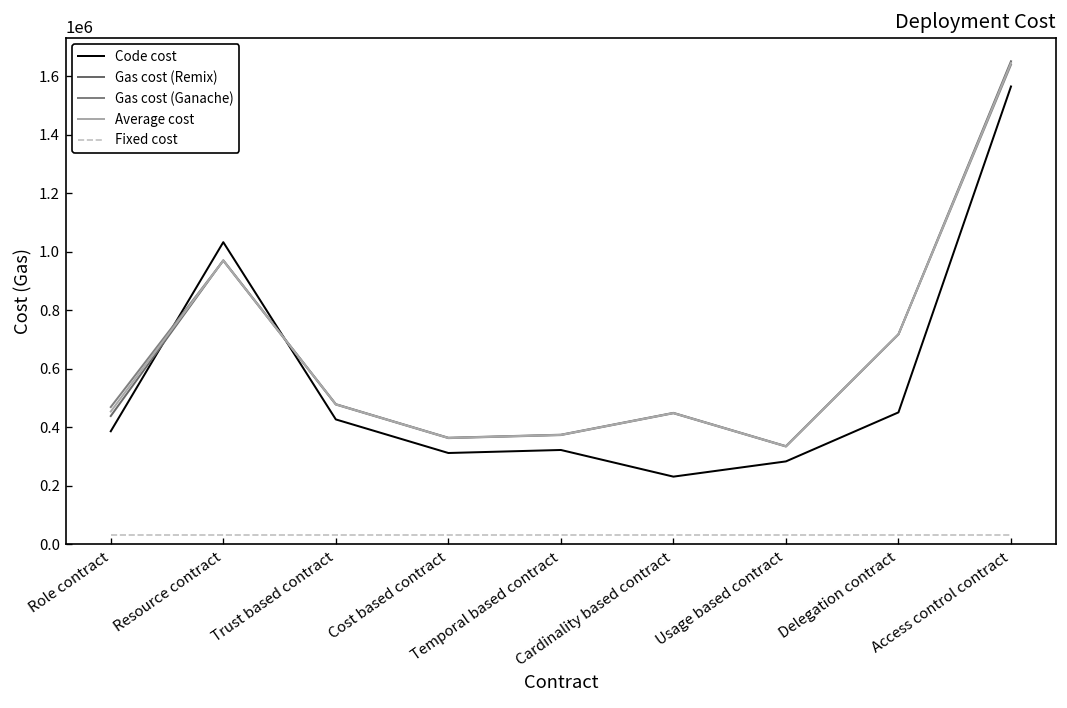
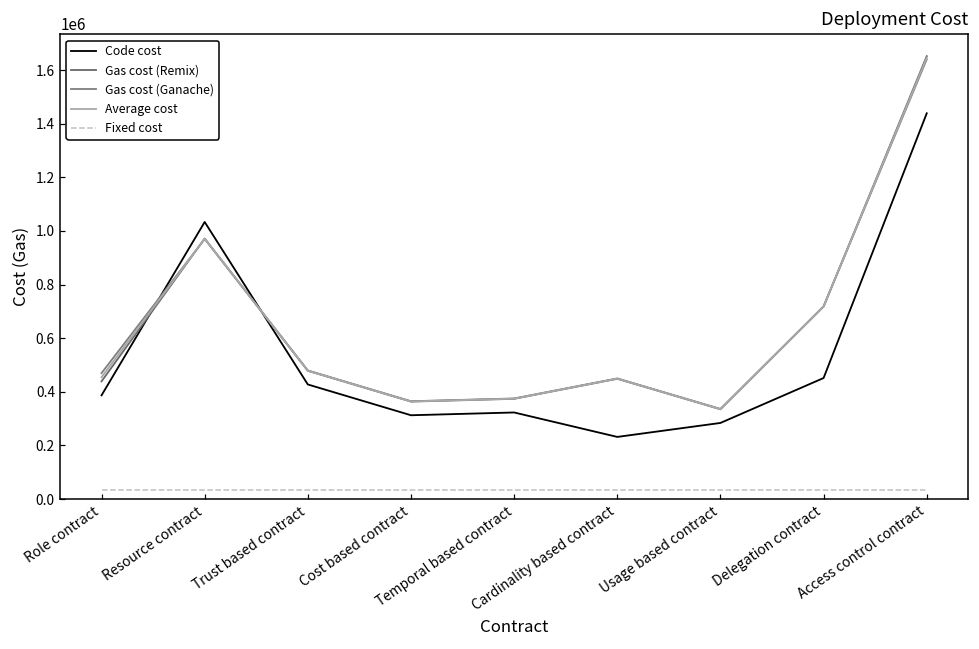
Code cost, Access control contract: 1570000 -> 1440000
